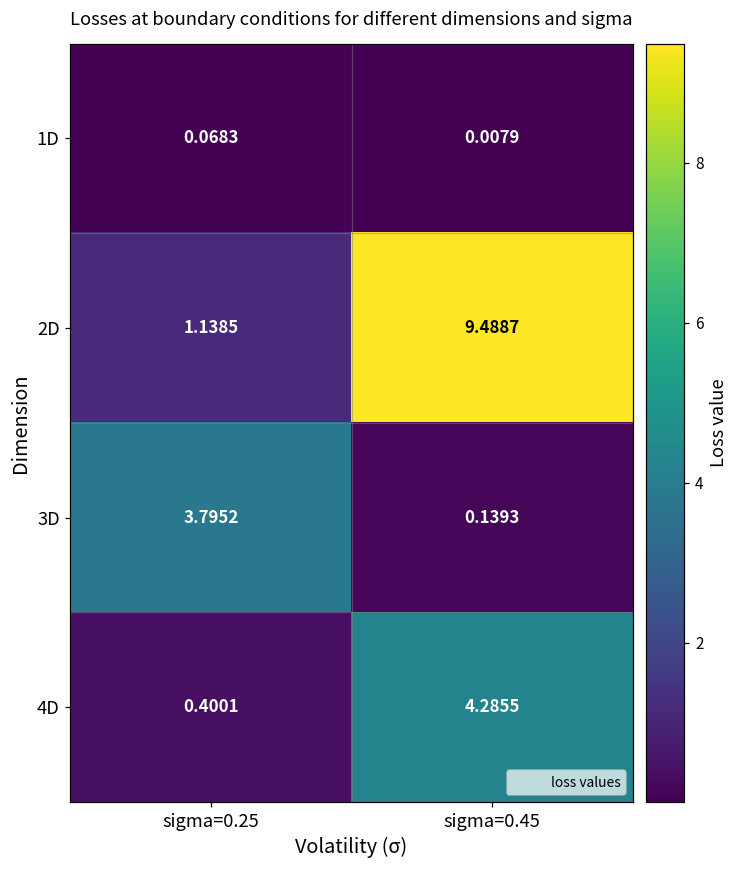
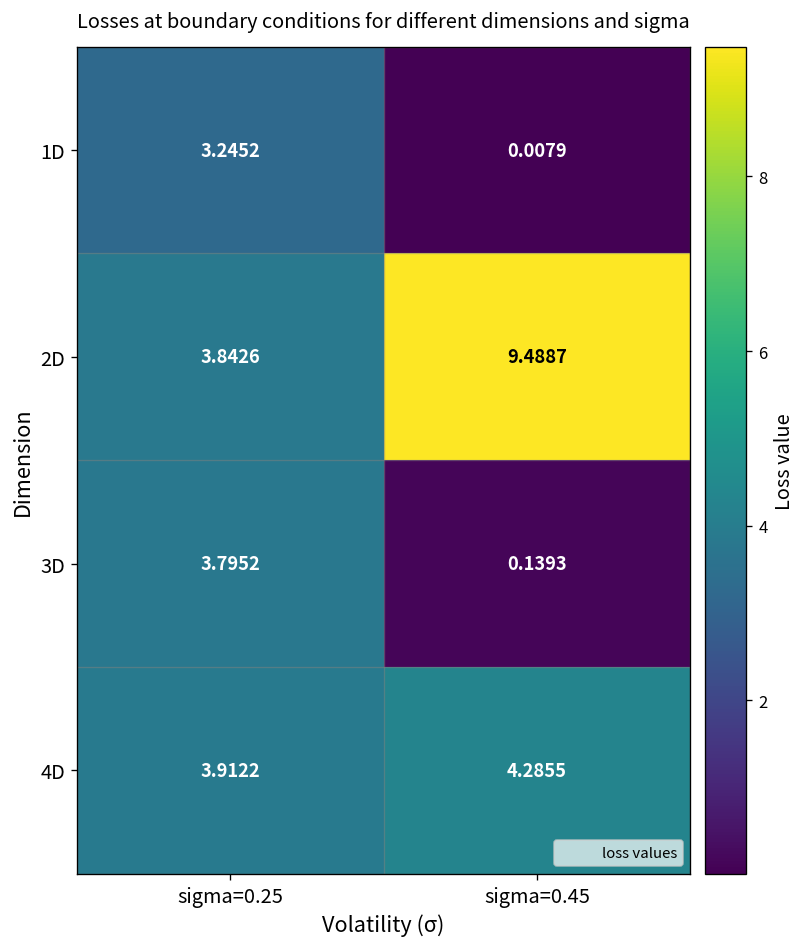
1D, sigma=0.25: 0.0683 -> 3.2452
2D, sigma=0.25: 1.1385 -> 3.8426
4D, sigma=0.25: 0.4001 -> 3.9122
